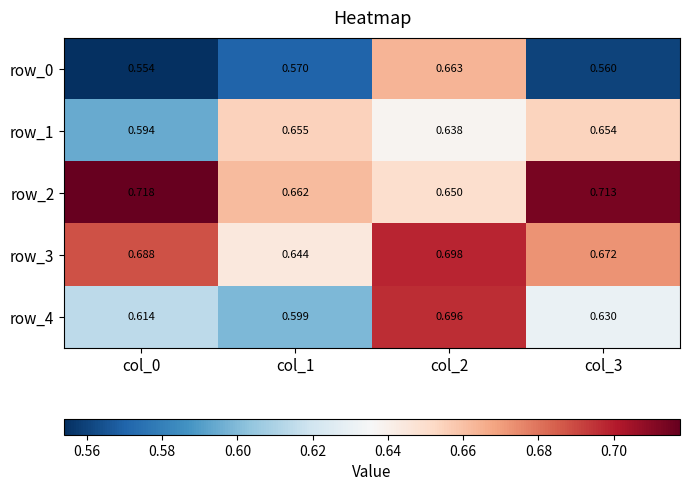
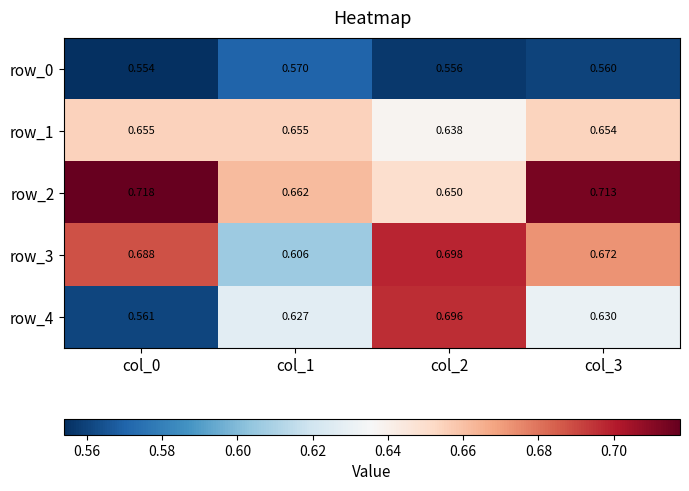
row_0, col_2: 0.663 -> 0.556
row_1, col_0: 0.594 -> 0.655
row_3, col_1: 0.644 -> 0.606
row_4, col_0: 0.614 -> 0.561
row_4, col_1: 0.599 -> 0.627
